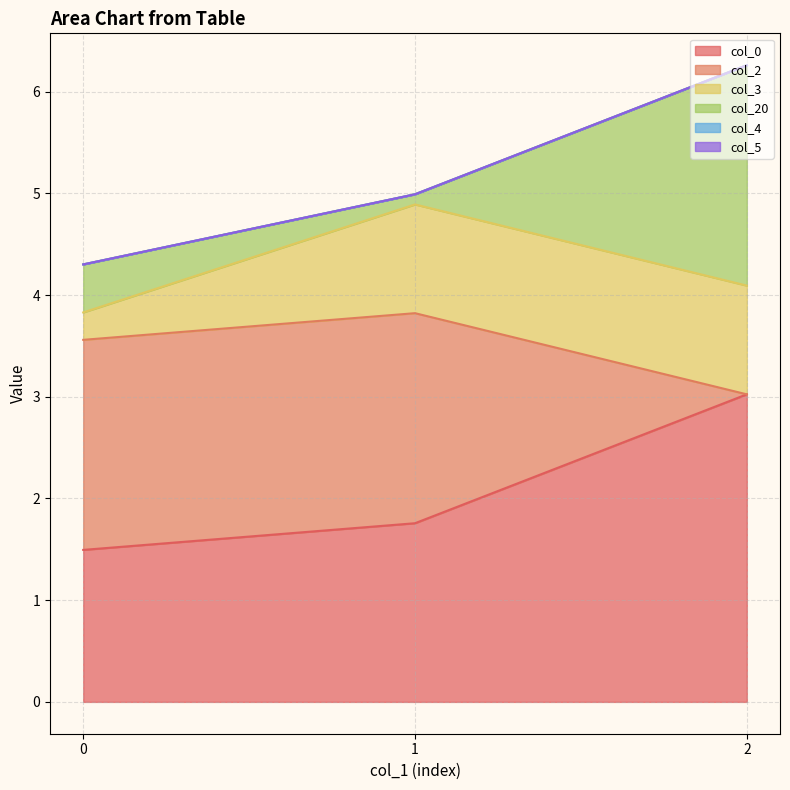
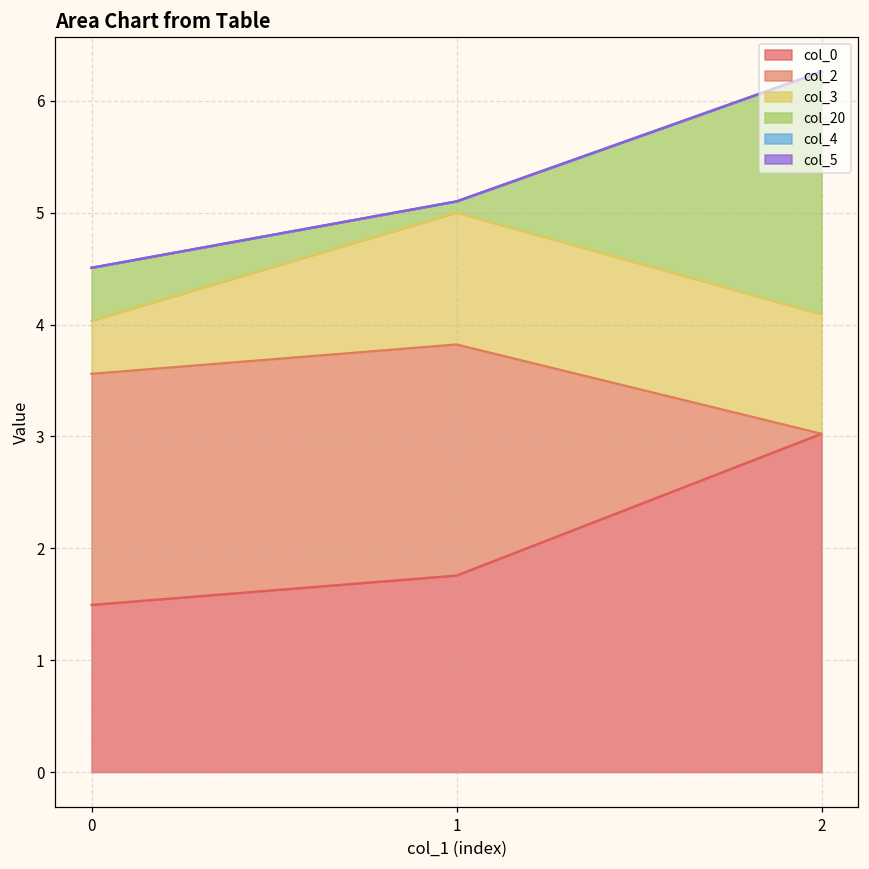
col_3, 0: 0.27 -> 0.48
col_3, 1: 1.07 -> 1.18
